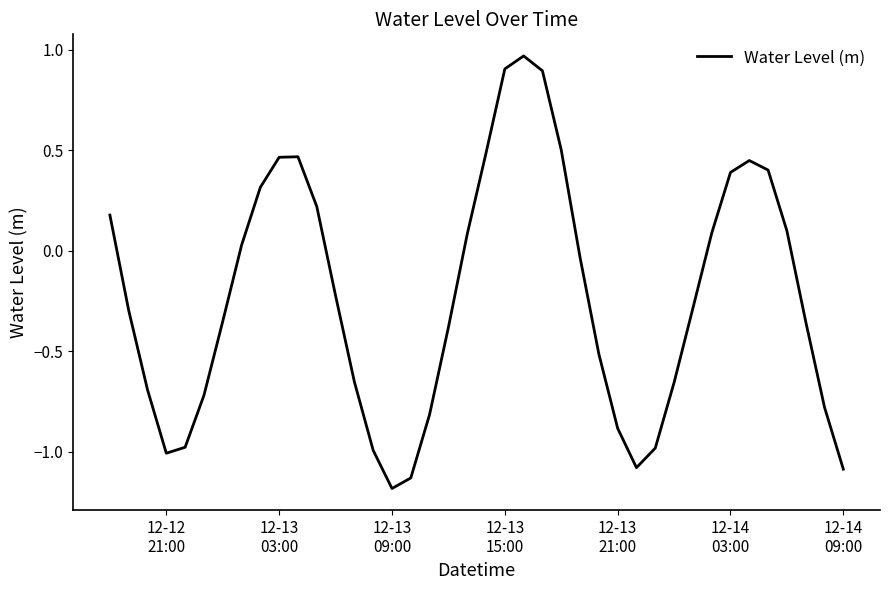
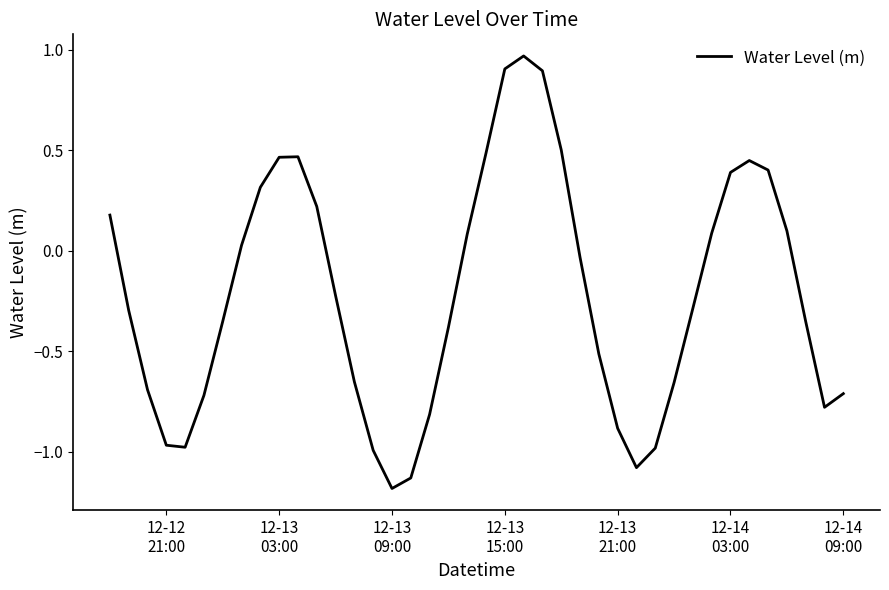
12-12 21:00: -1.01 -> -0.97
12-14 09:00: -1.09 -> -0.71
